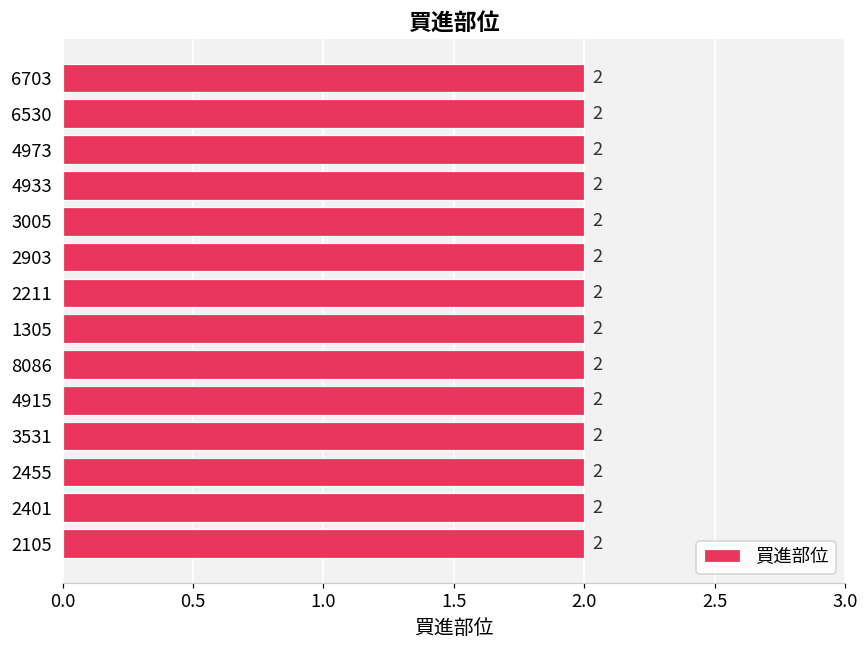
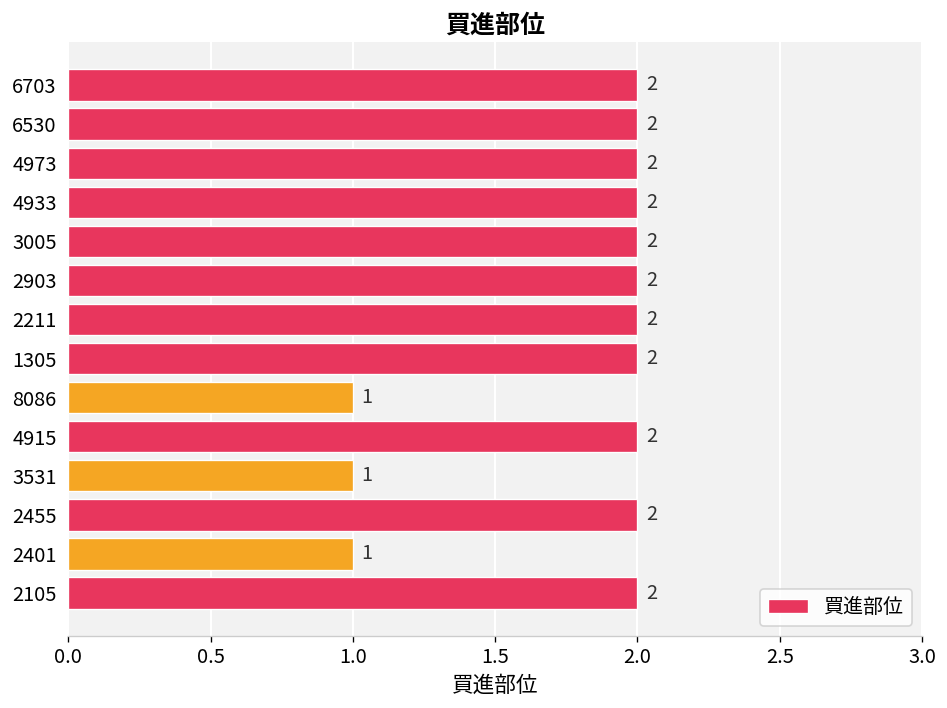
8086: 2 -> 1
3531: 2 -> 1
2401: 2 -> 1
